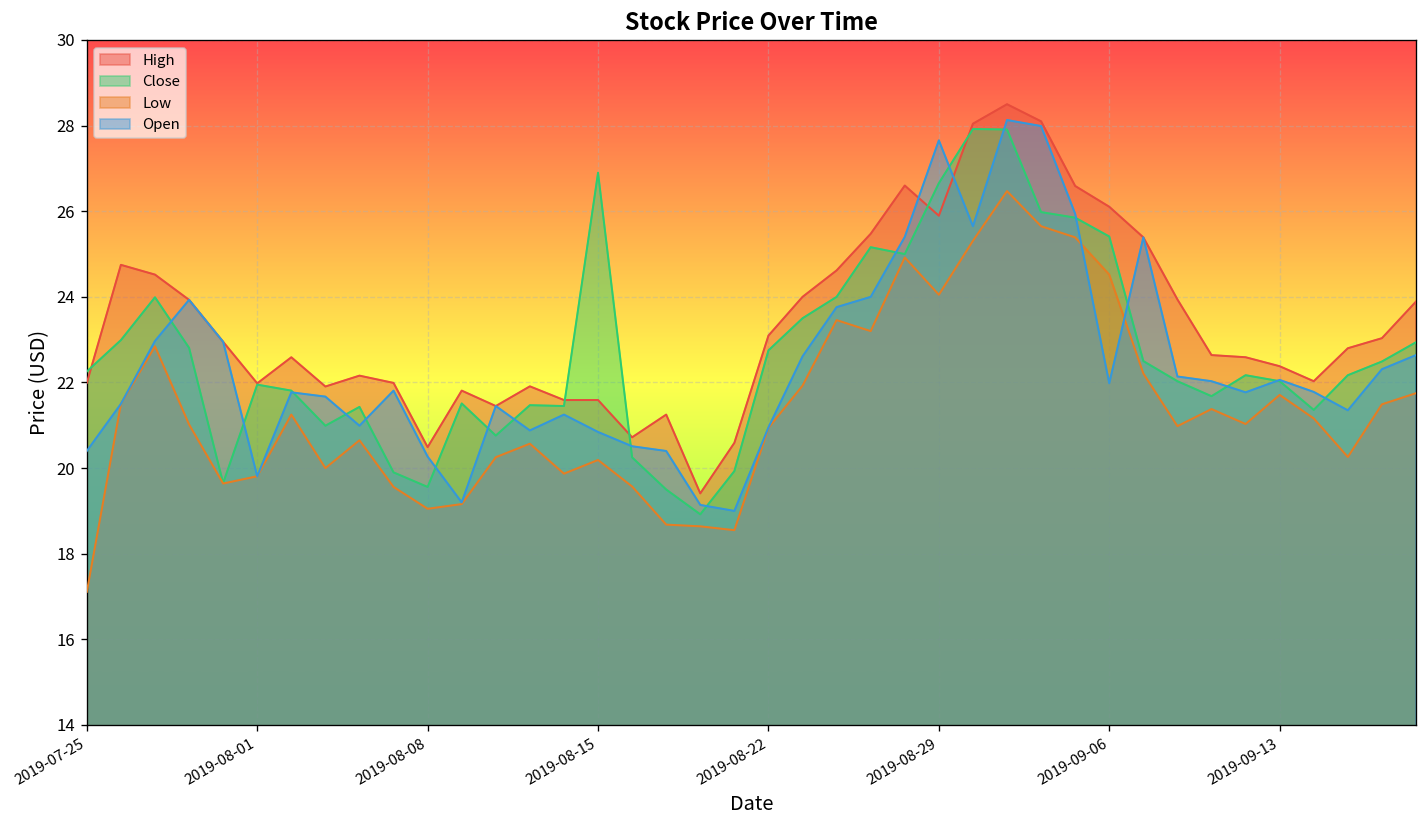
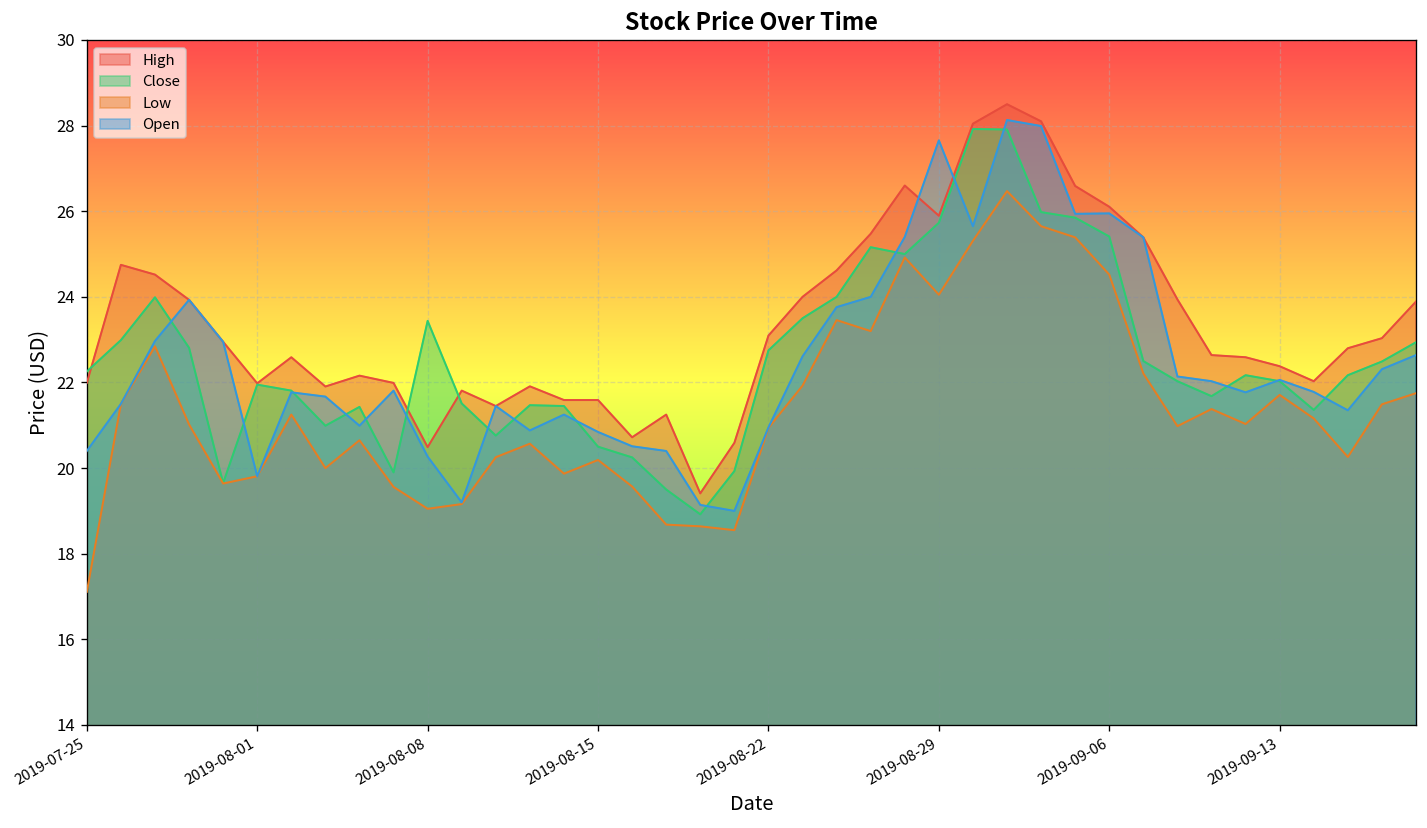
Close, 2019-08-08: 19.6 -> 23.4
Close, 2019-08-15: 26.9 -> 20.5
Close, 2019-08-29: 26.7 -> 25.7
Open, 2019-09-06: 22.0 -> 26.0
